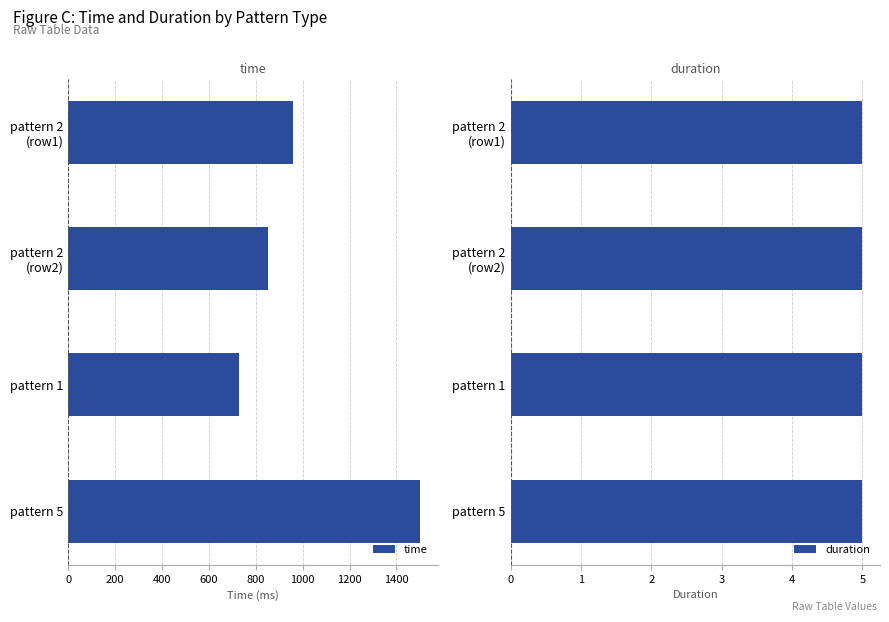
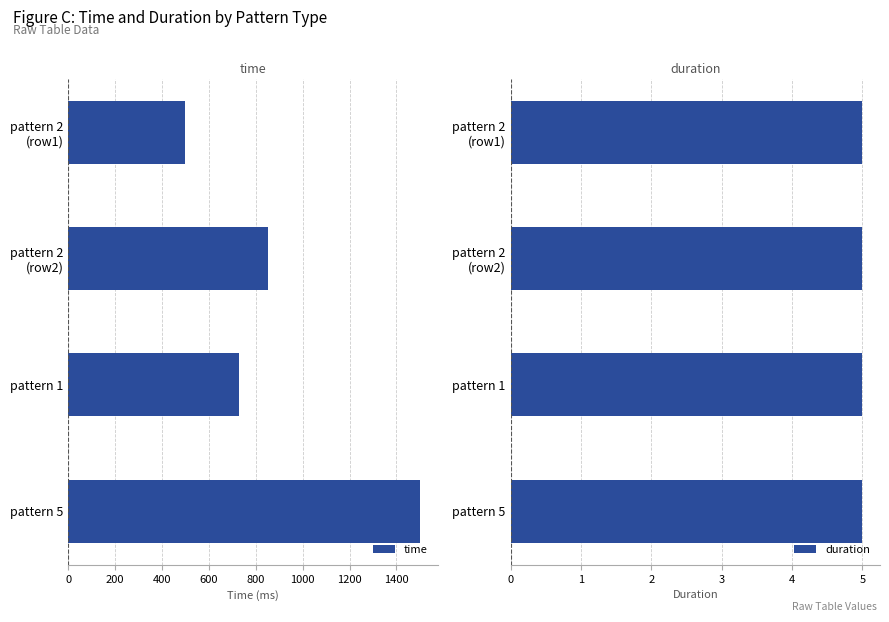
time, pattern 2 (row1): 960 -> 500
